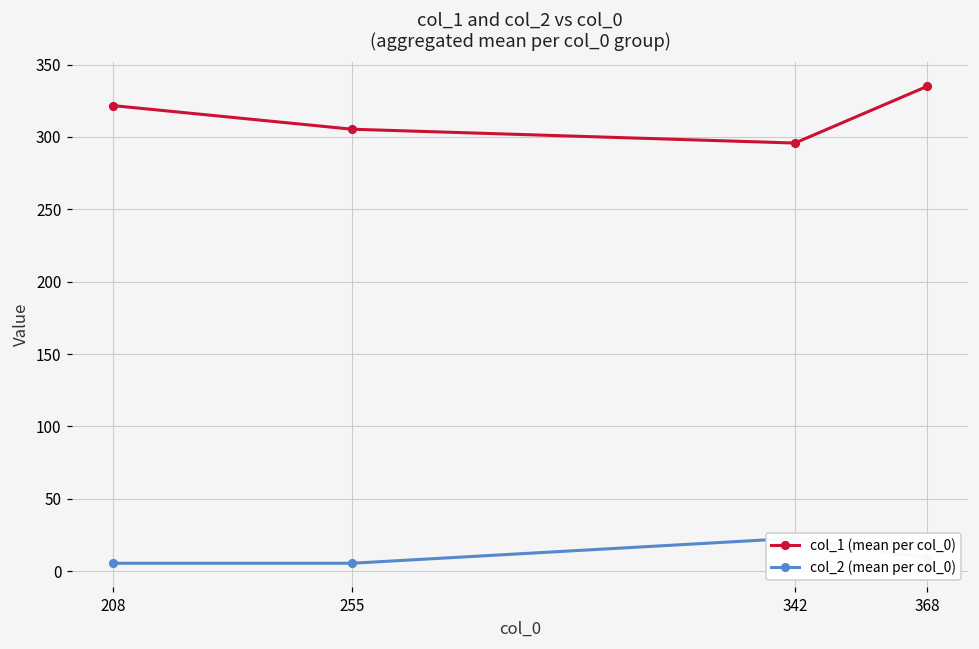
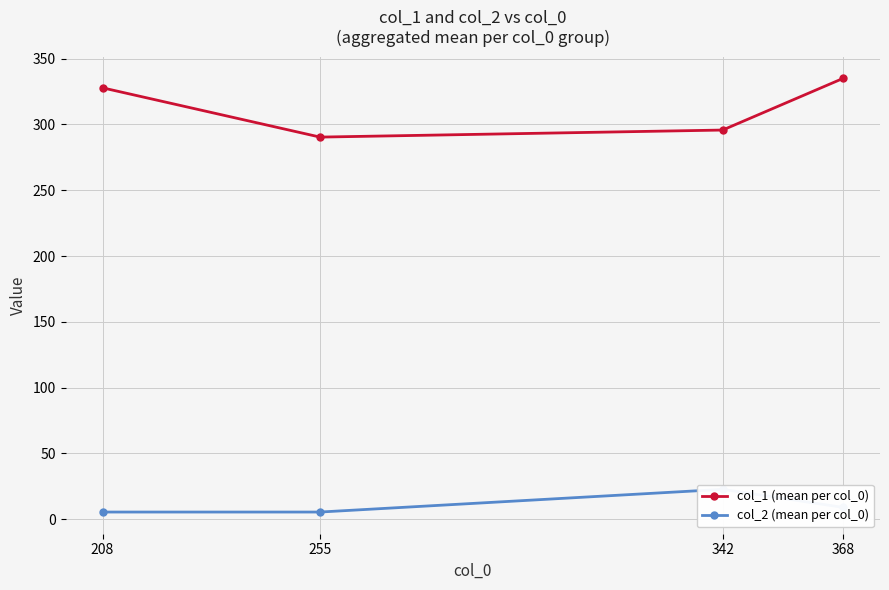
col_1 (mean per col_0), 208: 322 -> 328
col_1 (mean per col_0), 255: 305 -> 290
